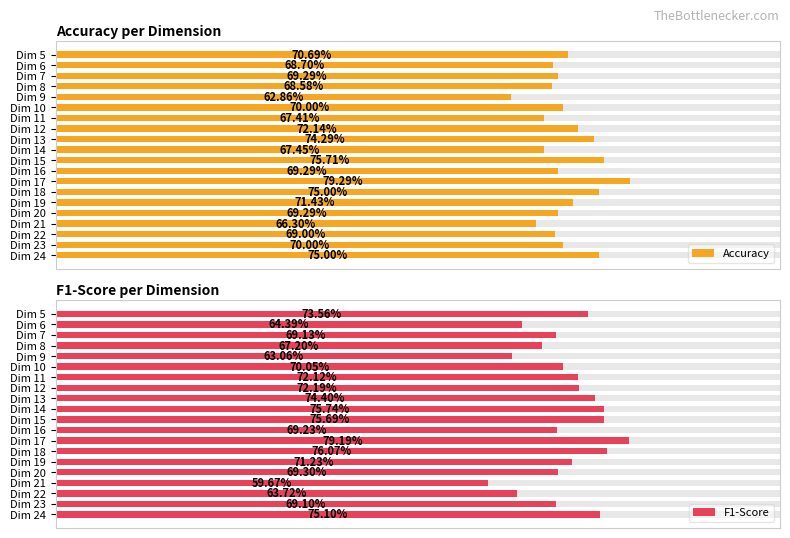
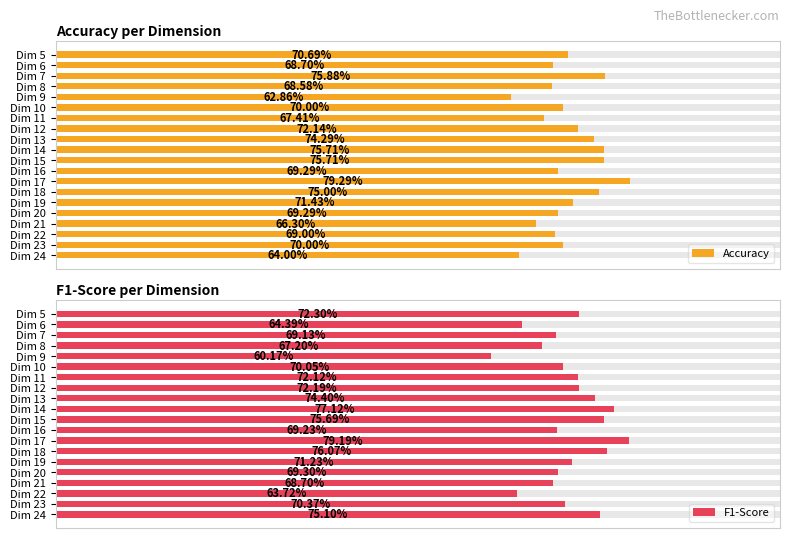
Accuracy per Dimension, Accuracy, Dim 7: 69.29% -> 75.88%
Accuracy per Dimension, Accuracy, Dim 14: 67.45% -> 75.71%
Accuracy per Dimension, Accuracy, Dim 24: 75.00% -> 64.00%
F1-Score per Dimension, F1-Score, Dim 5: 73.56% -> 72.30%
F1-Score per Dimension, F1-Score, Dim 9: 63.06% -> 60.17%
F1-Score per Dimension, F1-Score, Dim 14: 75.74% -> 77.12%
F1-Score per Dimension, F1-Score, Dim 21: 59.67% -> 68.70%
F1-Score per Dimension, F1-Score, Dim 23: 69.10% -> 70.37%
